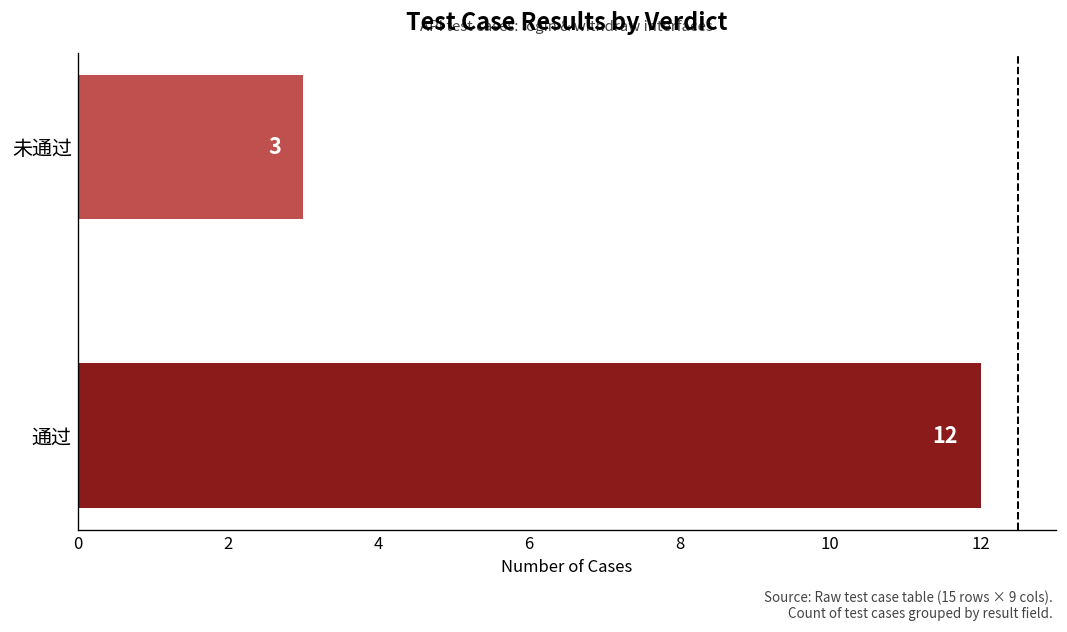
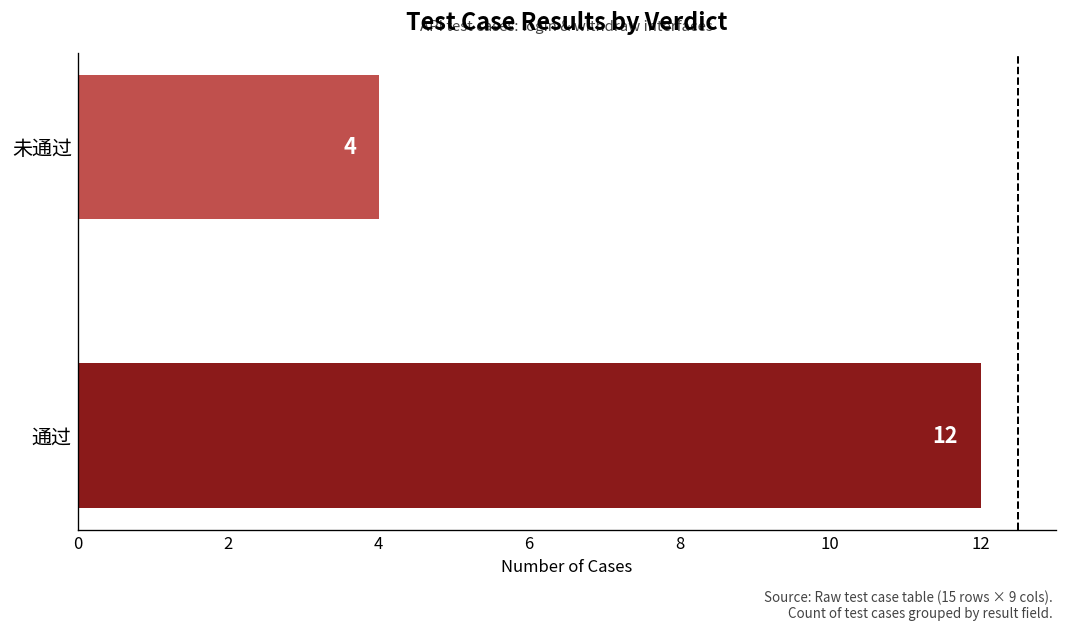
未通过: 3 -> 4
